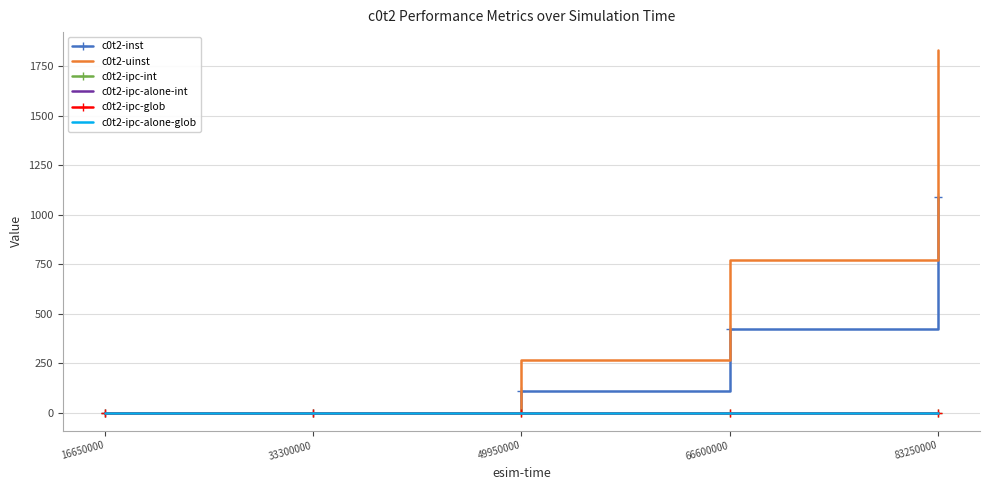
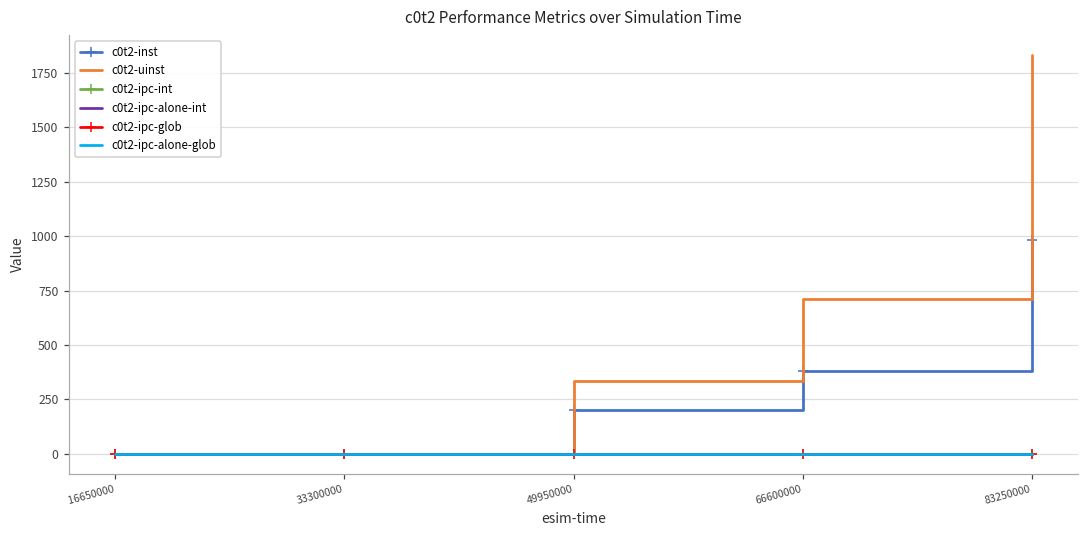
c0t2-inst, 49950000: 110 -> 200
c0t2-uinst, 49950000: 270 -> 340
c0t2-inst, 66600000: 430 -> 380
c0t2-uinst, 66600000: 770 -> 710
c0t2-inst, 83250000: 1090 -> 980
